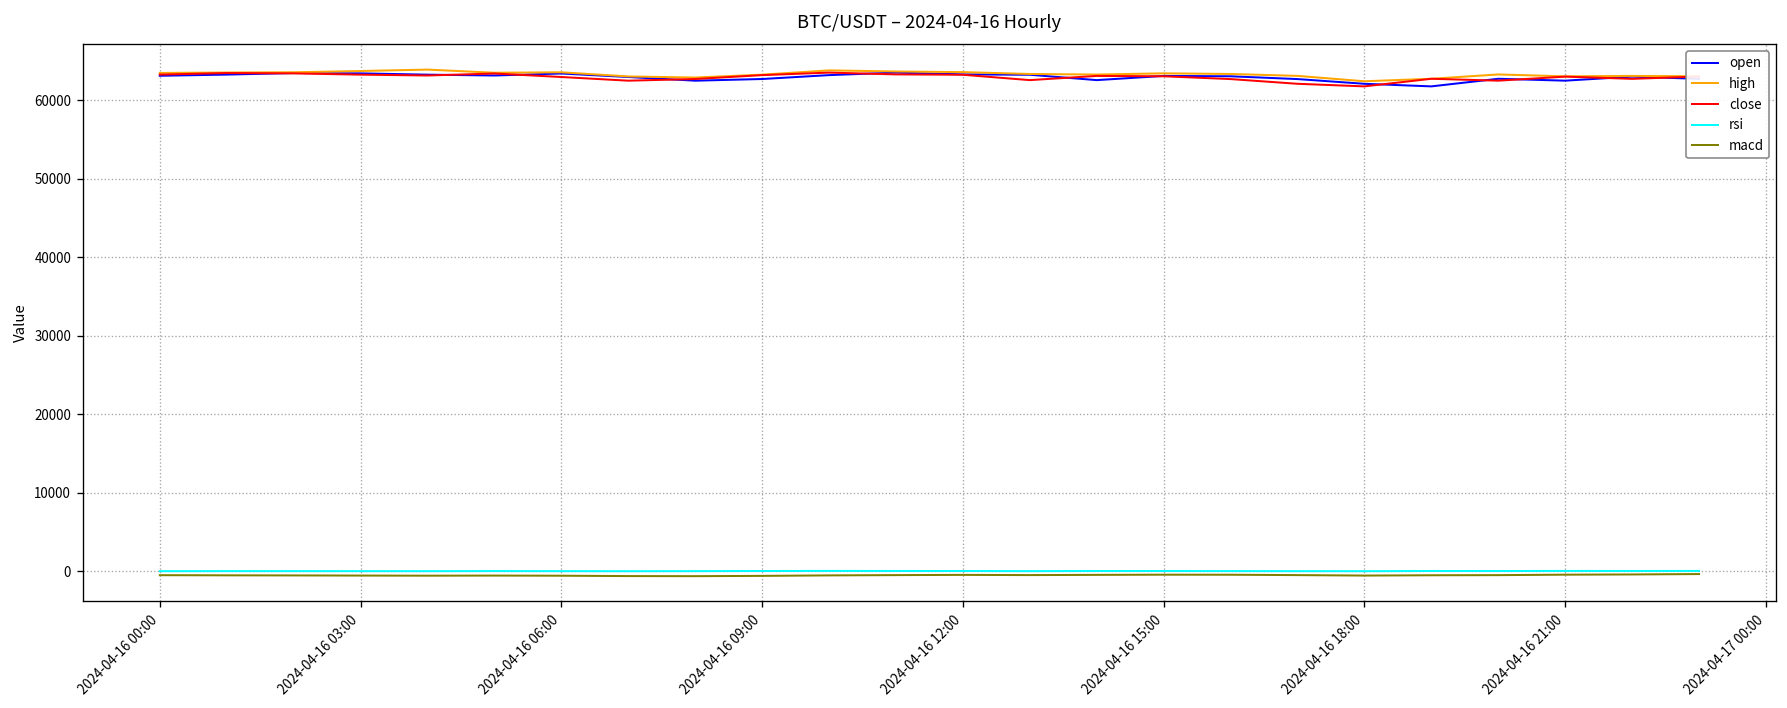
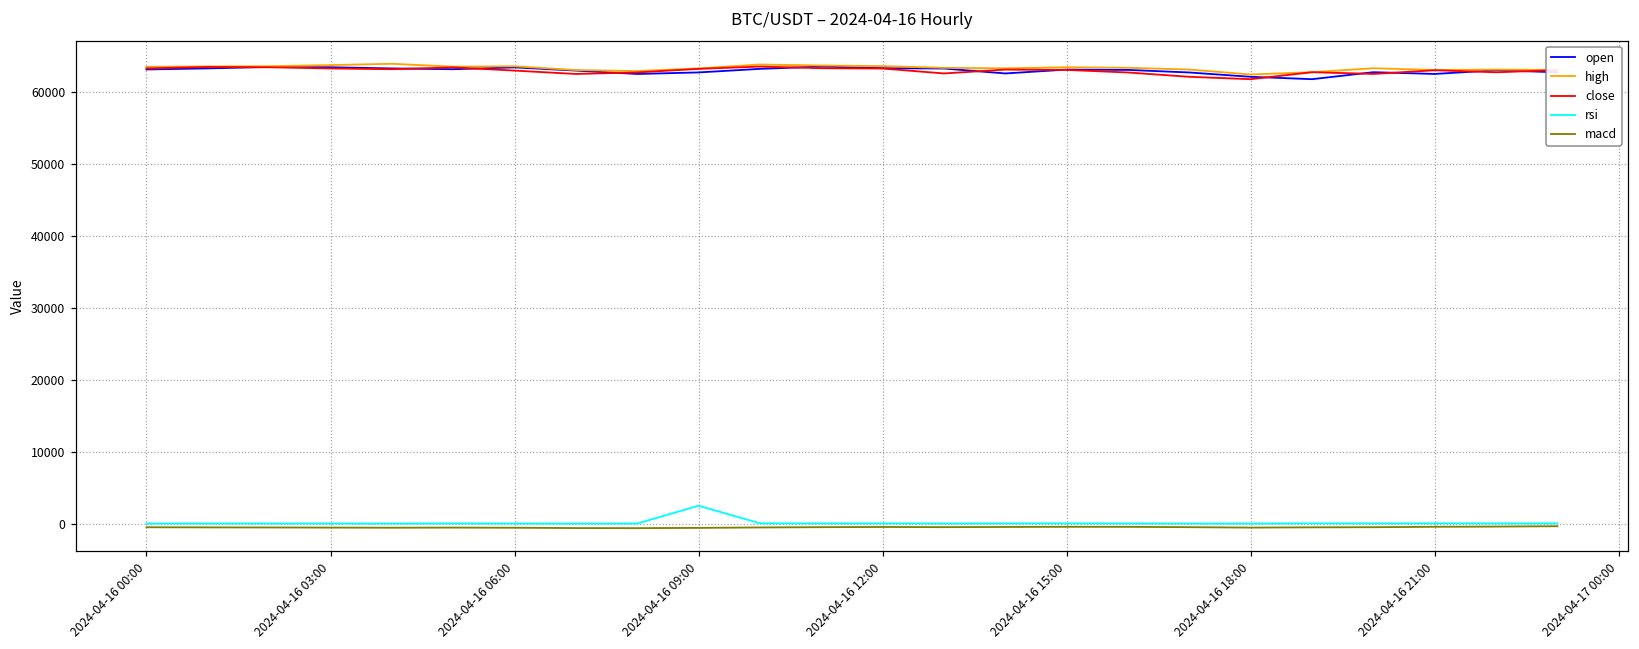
rsi, 2024-04-16 09:00: 0 -> 3000
